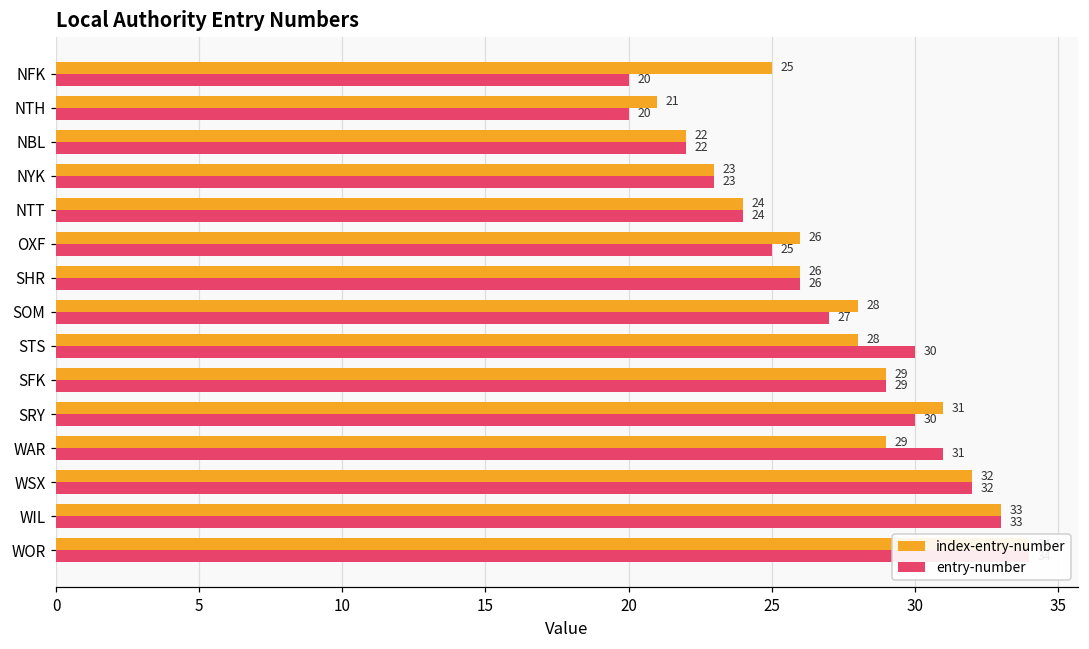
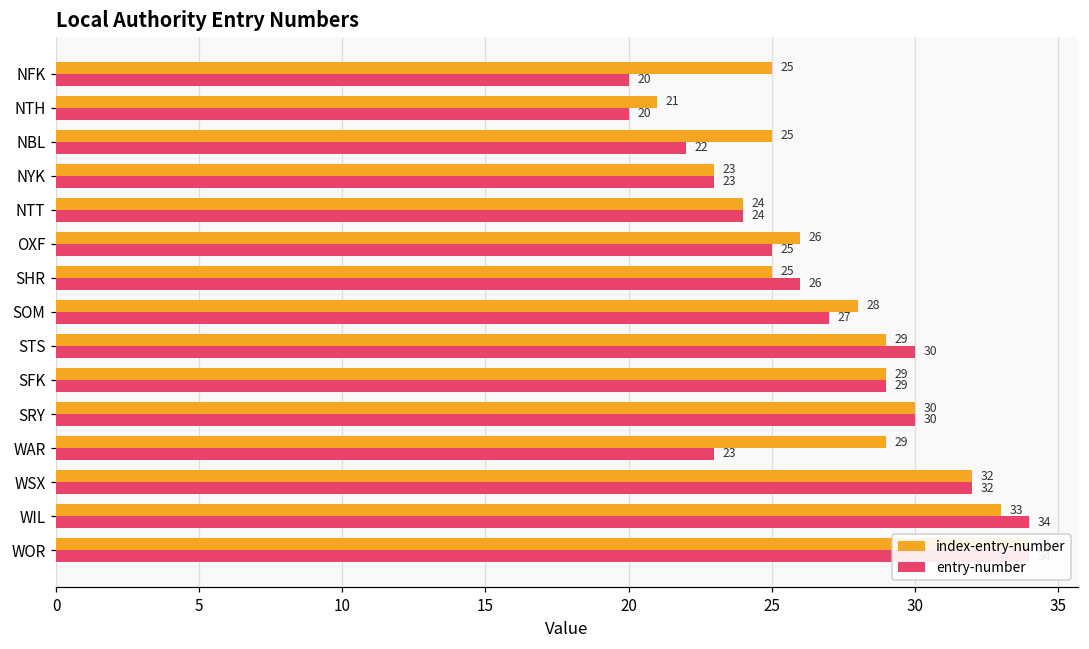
index-entry-number, NBL: 22 -> 25
index-entry-number, SHR: 26 -> 25
index-entry-number, STS: 28 -> 29
index-entry-number, SRY: 31 -> 30
entry-number, WAR: 31 -> 23
entry-number, WIL: 33 -> 34
